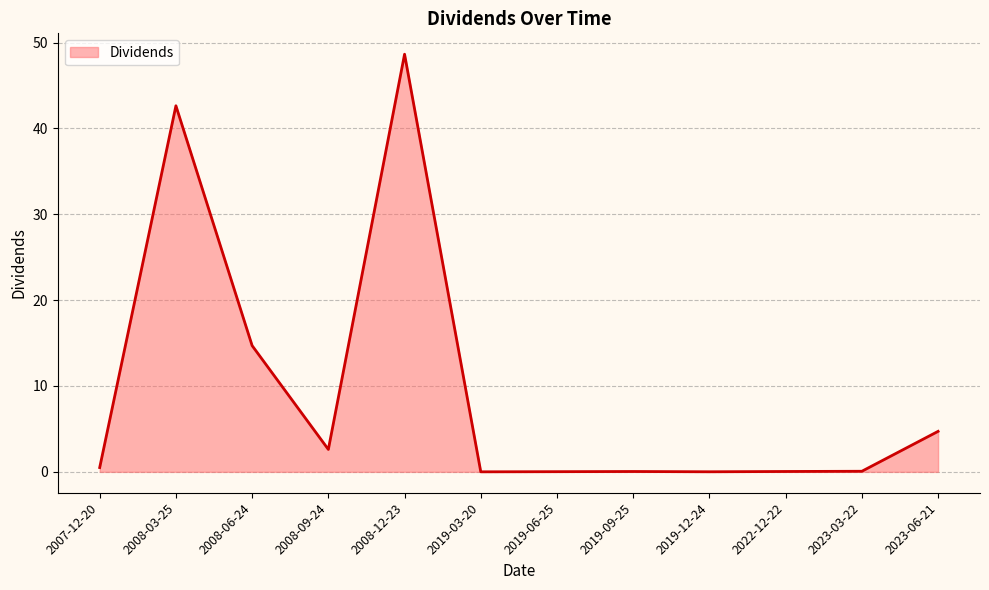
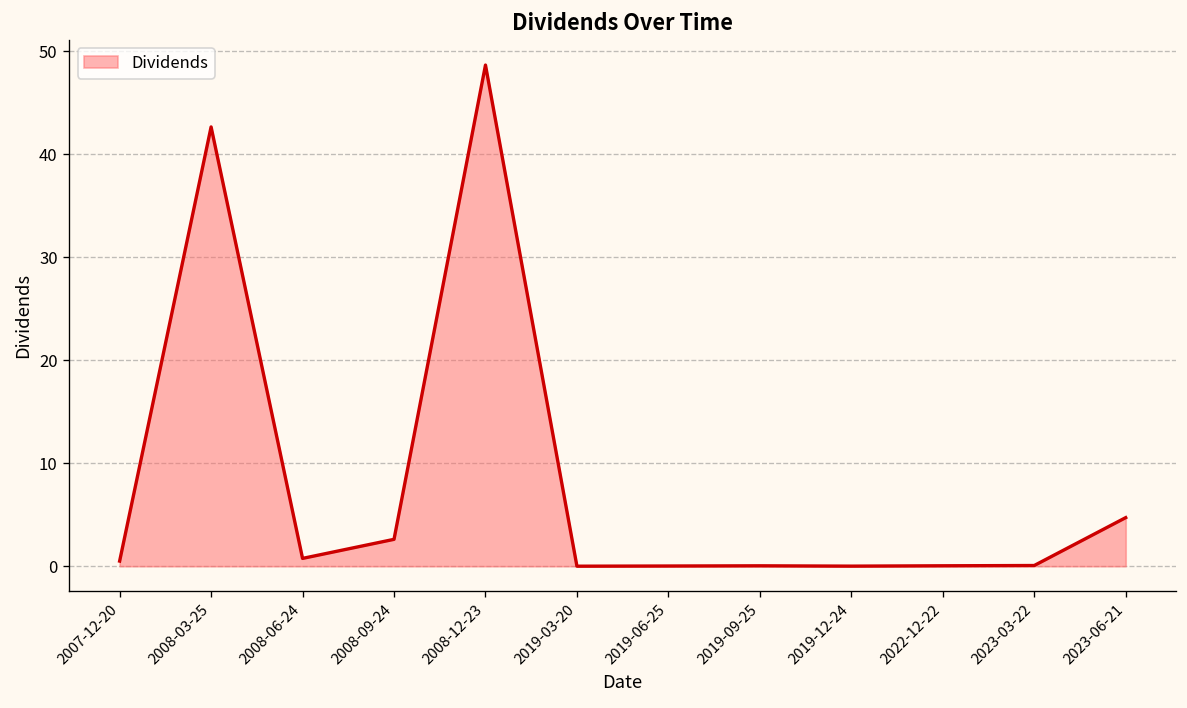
2008-06-24: 15 -> 1
